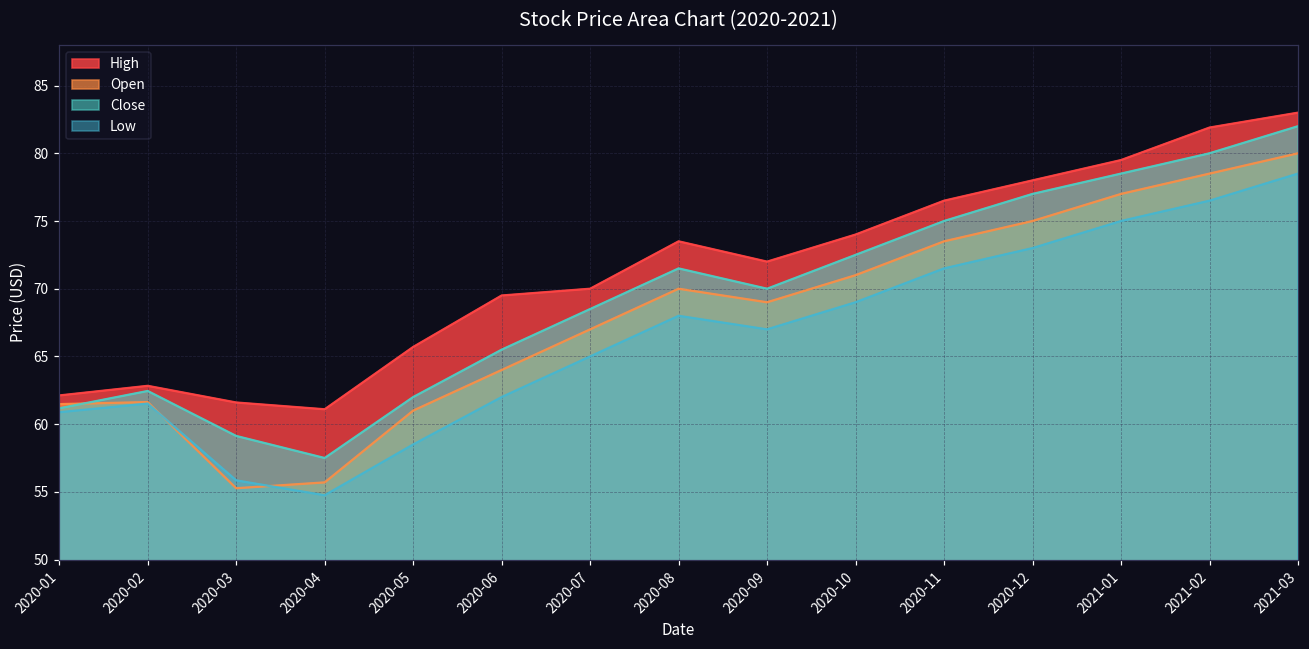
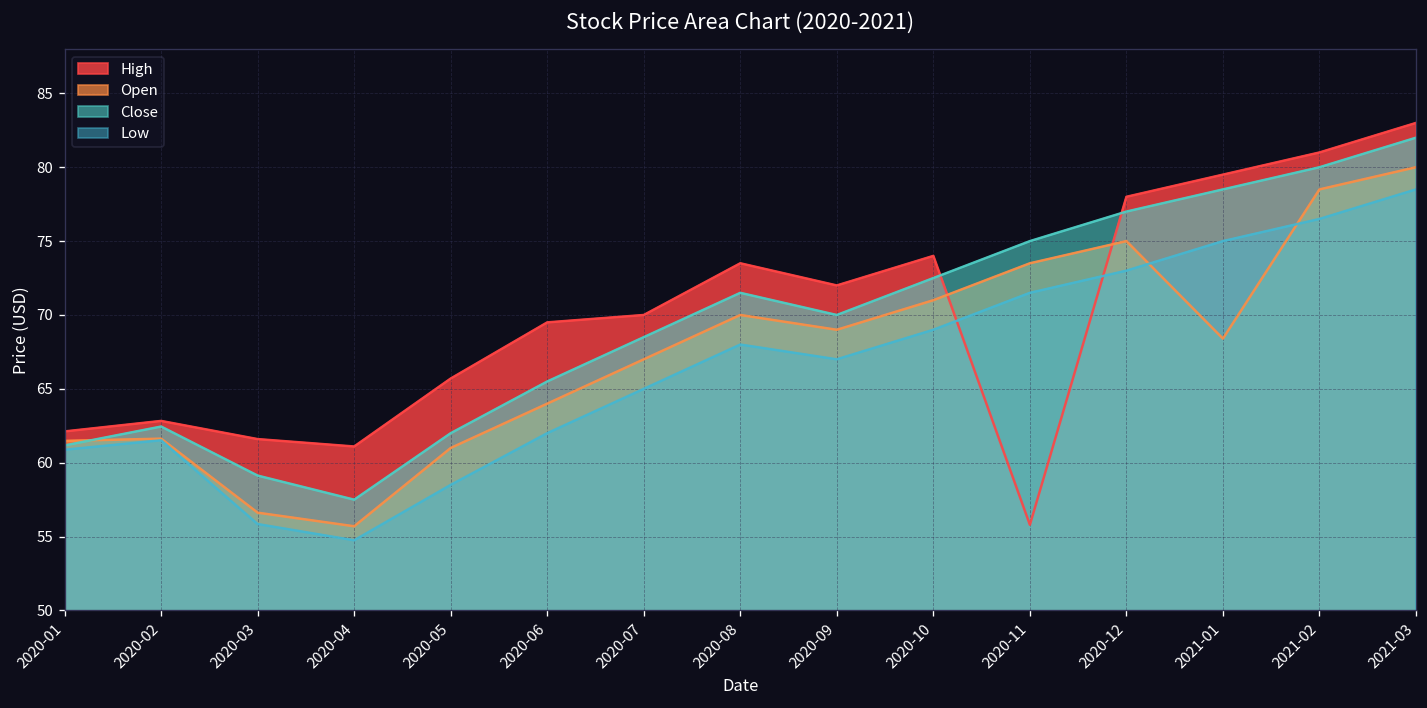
Open, 2020-03: 55.3 -> 56.6
High, 2020-11: 76.5 -> 55.8
Open, 2021-01: 77.0 -> 68.4
High, 2021-02: 81.9 -> 81.0
